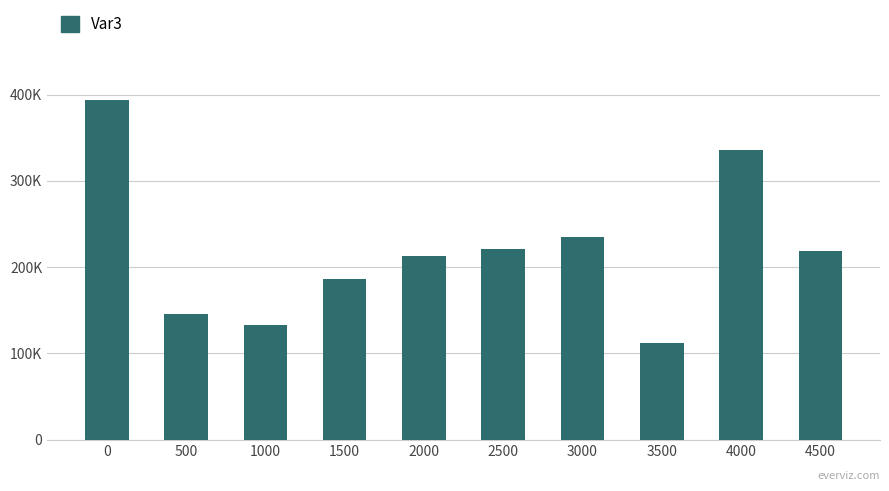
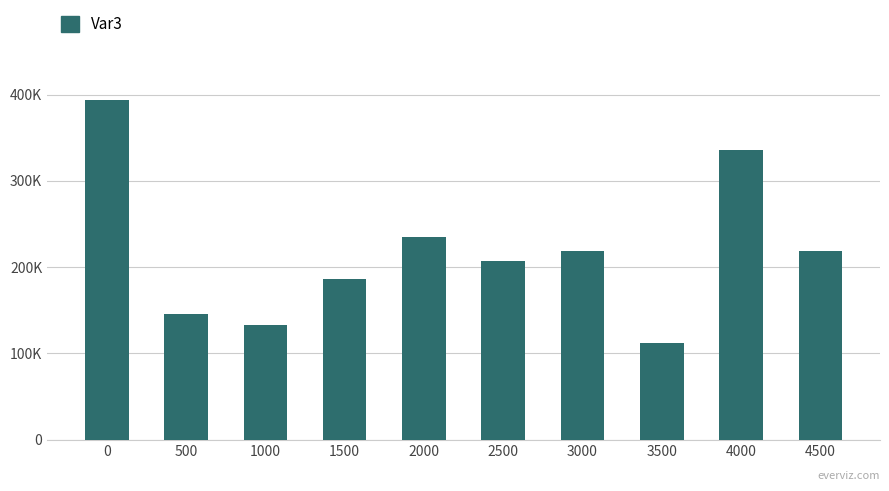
2000: 210000 -> 230000
2500: 220000 -> 210000
3000: 230000 -> 220000
